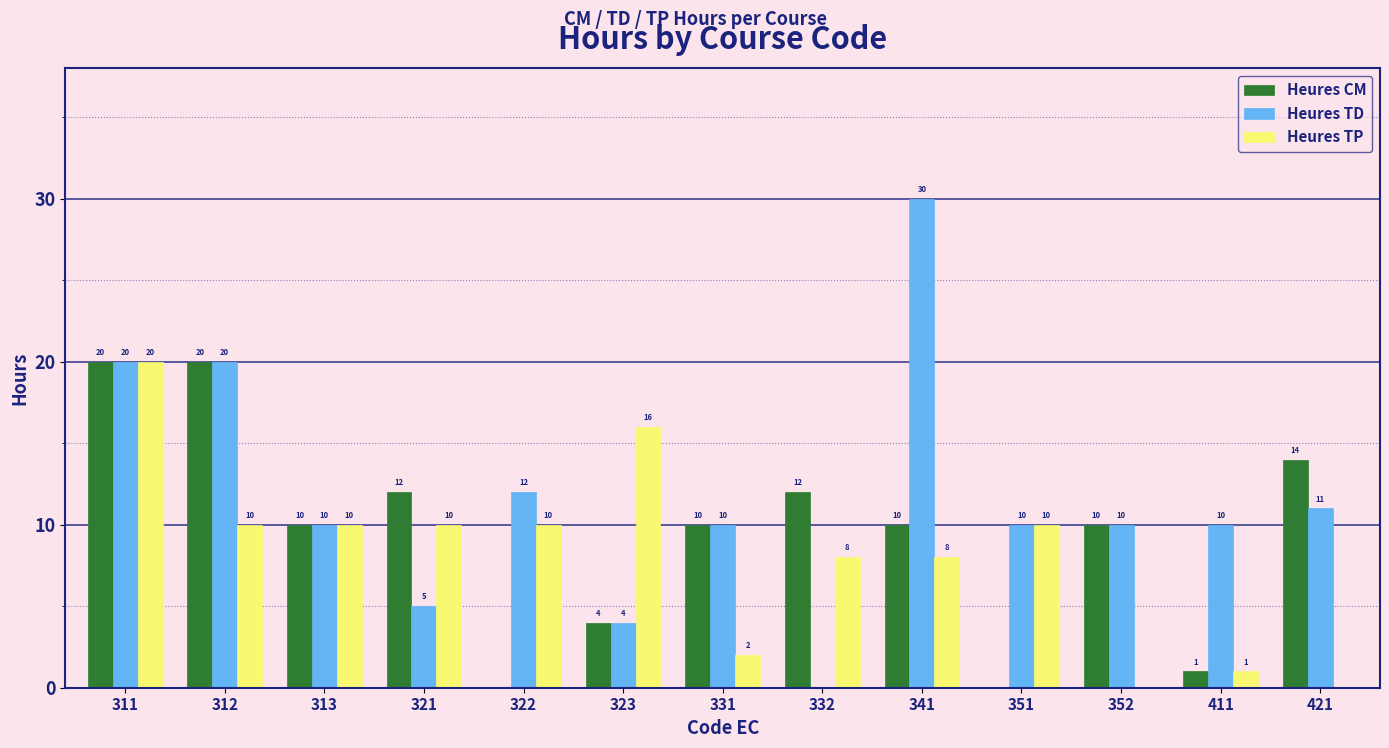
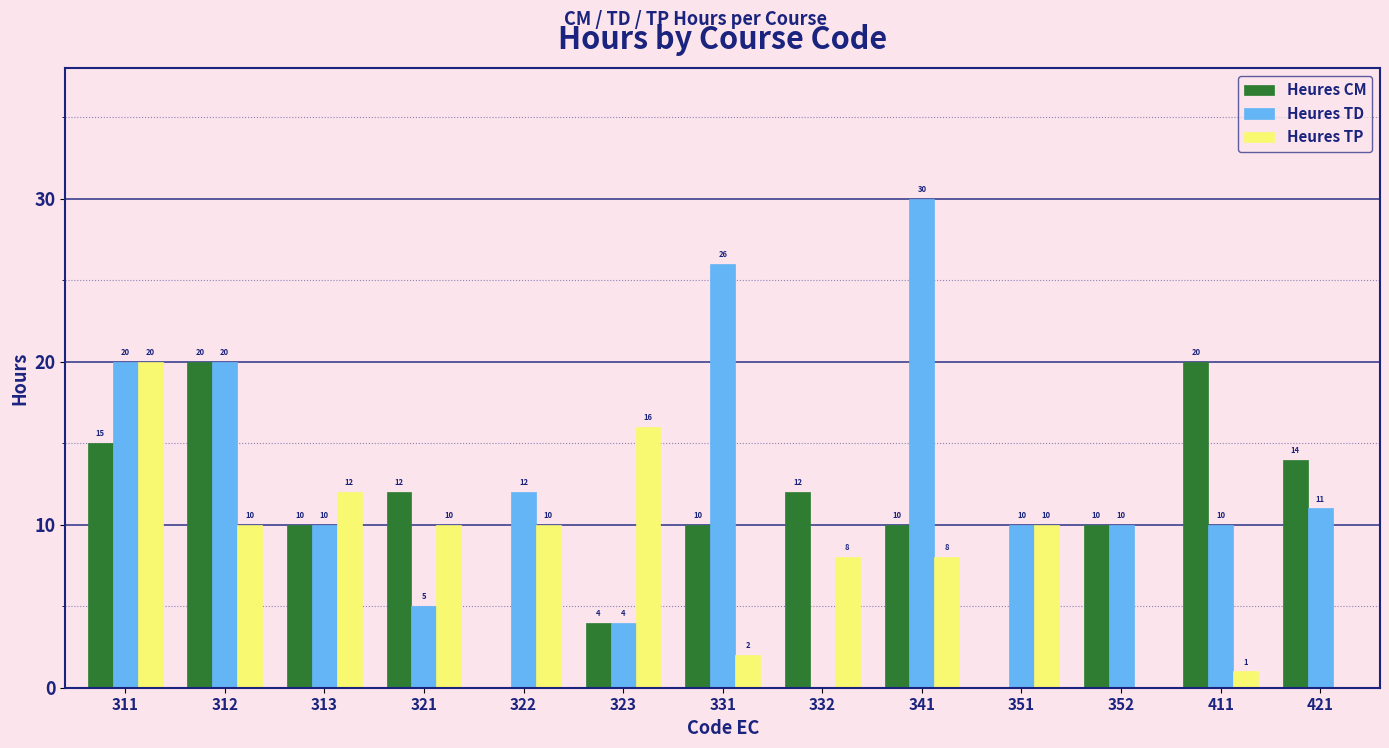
Heures CM, 311: 20 -> 15
Heures TP, 313: 10 -> 12
Heures TD, 331: 10 -> 26
Heures CM, 411: 1 -> 20
